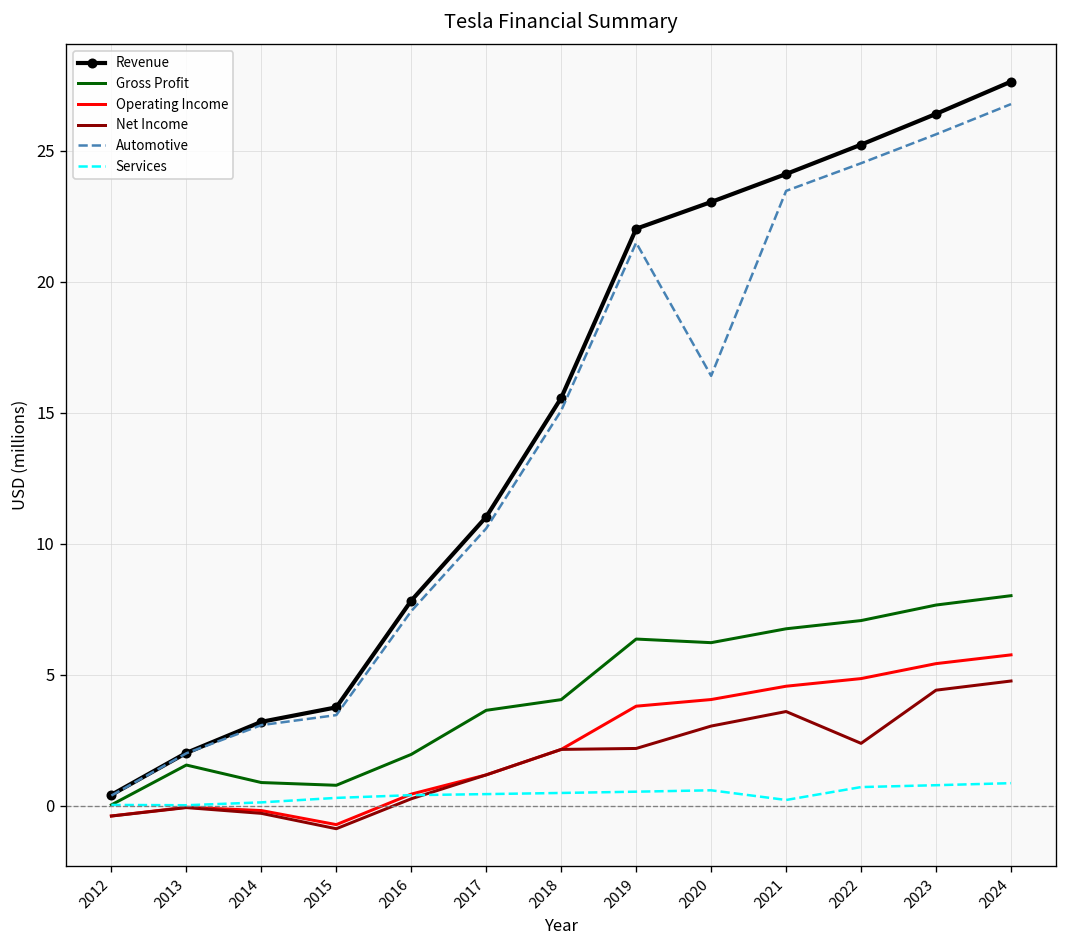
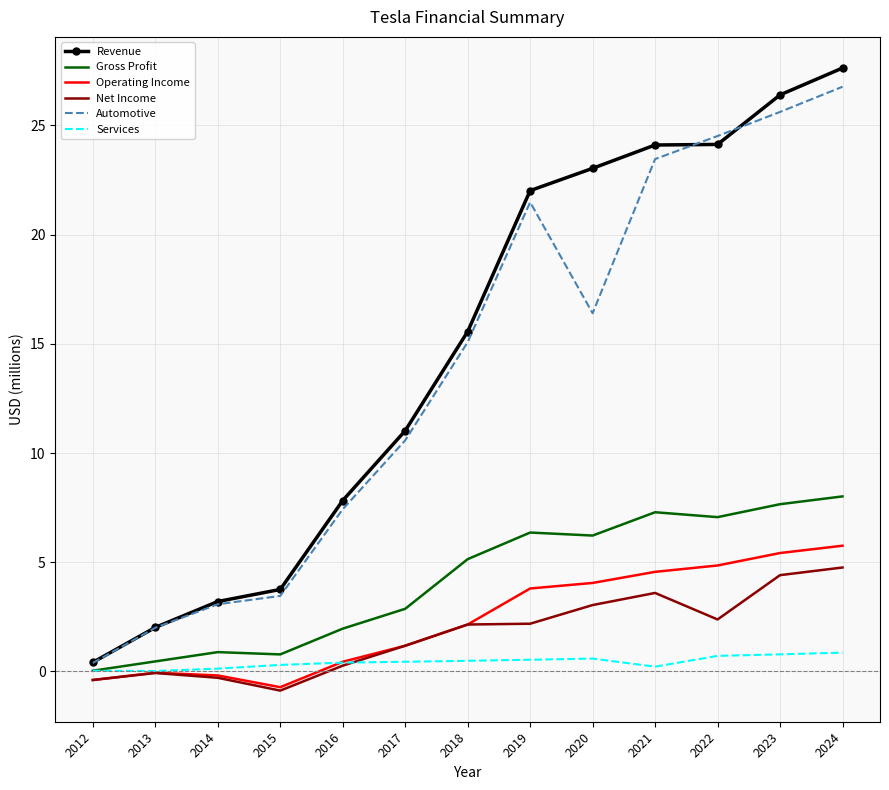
Gross Profit, 2013: 1.5 -> 0.5
Gross Profit, 2017: 3.6 -> 2.9
Gross Profit, 2018: 4.0 -> 5.1
Gross Profit, 2021: 6.7 -> 7.3
Revenue, 2022: 25.2 -> 24.1
